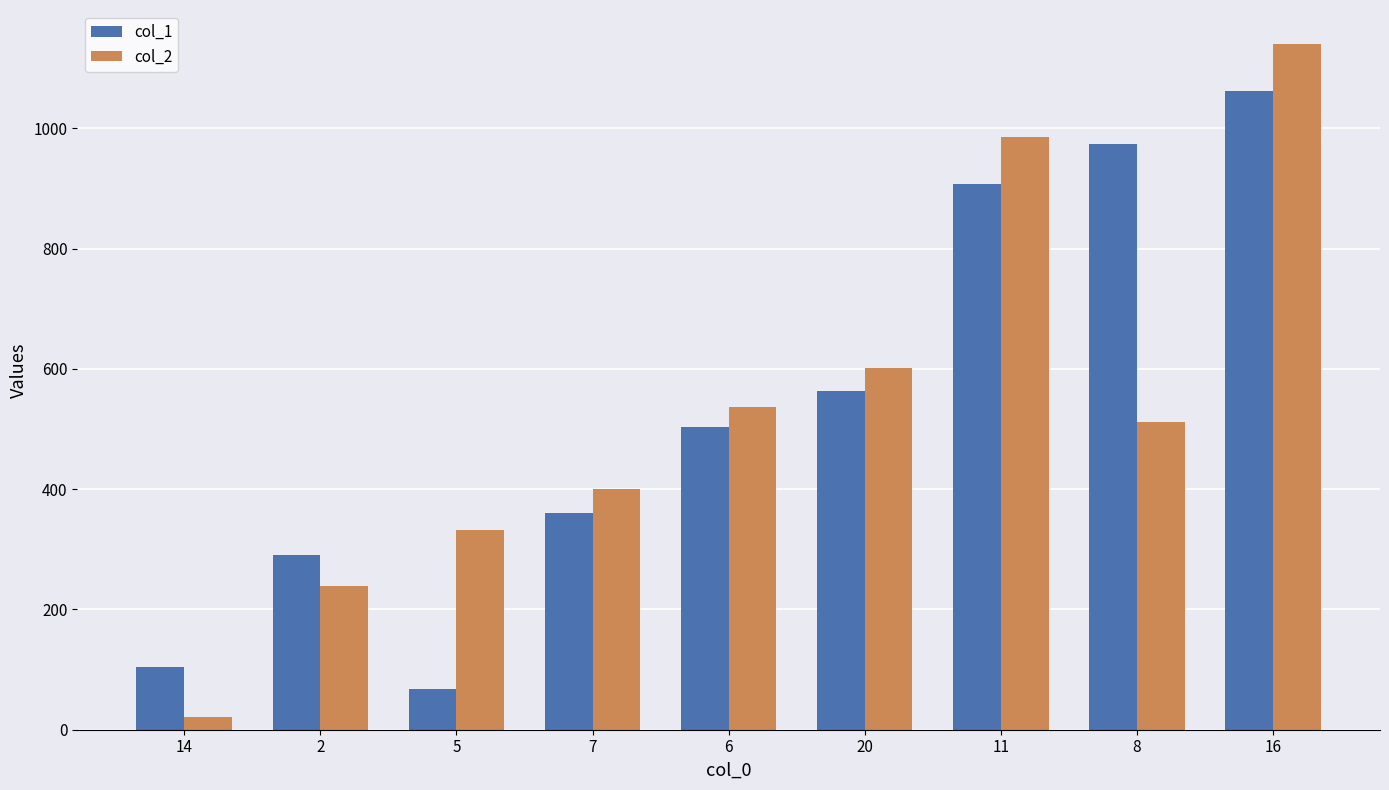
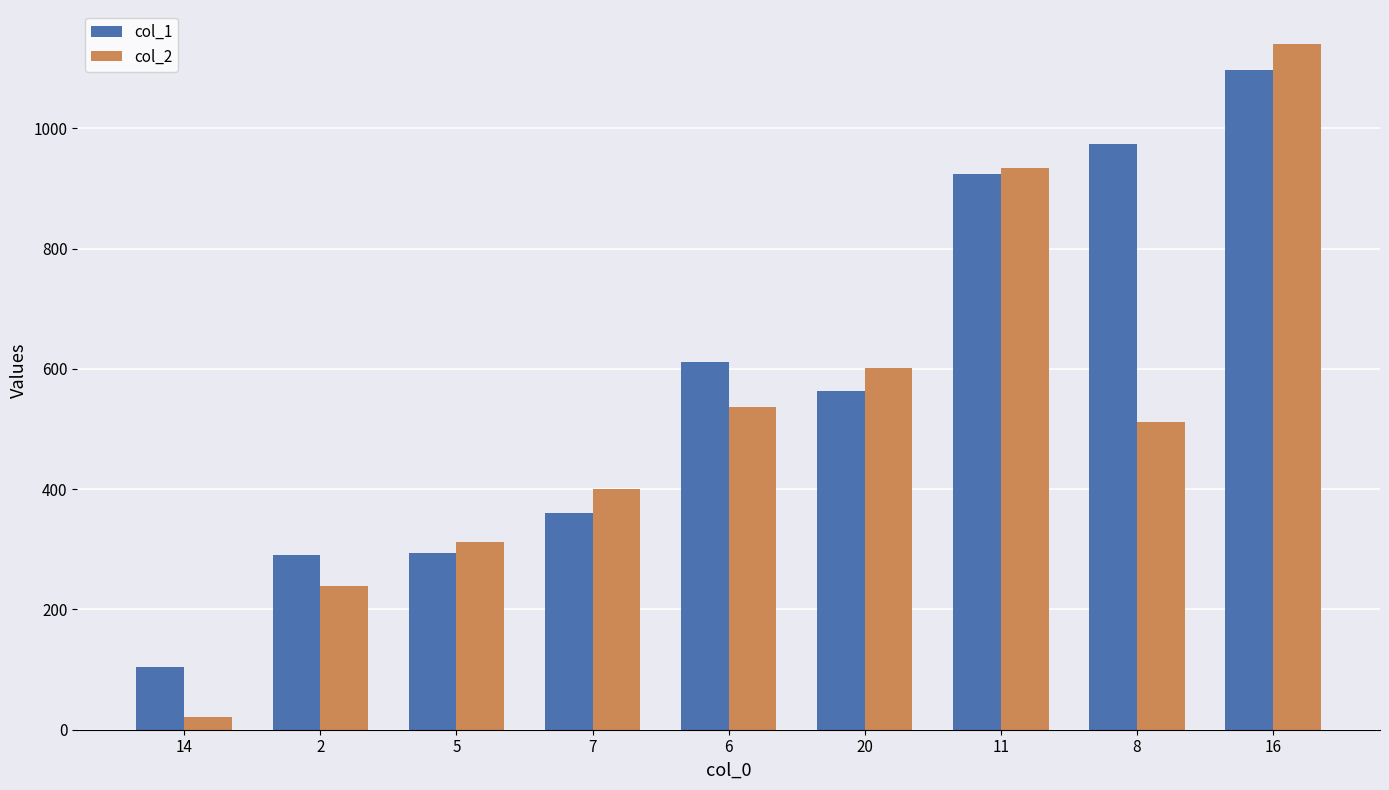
col_1, 5: 70 -> 290
col_2, 5: 330 -> 310
col_1, 6: 500 -> 610
col_1, 11: 910 -> 930
col_2, 11: 990 -> 930
col_1, 16: 1060 -> 1100
